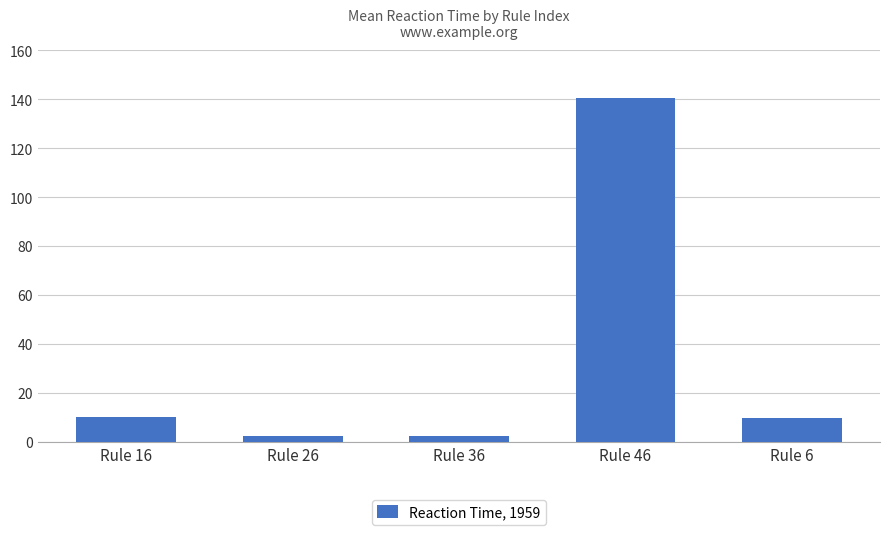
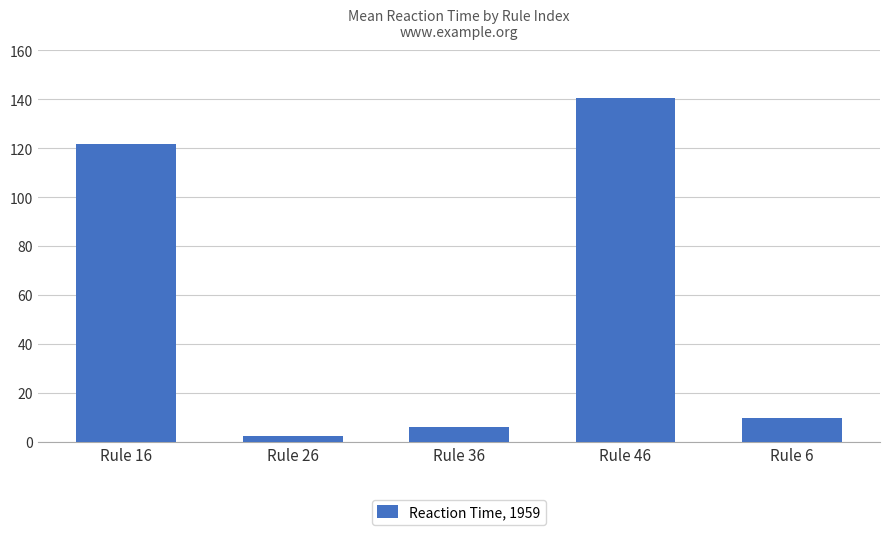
Rule 16: 10 -> 122
Rule 36: 2 -> 6
